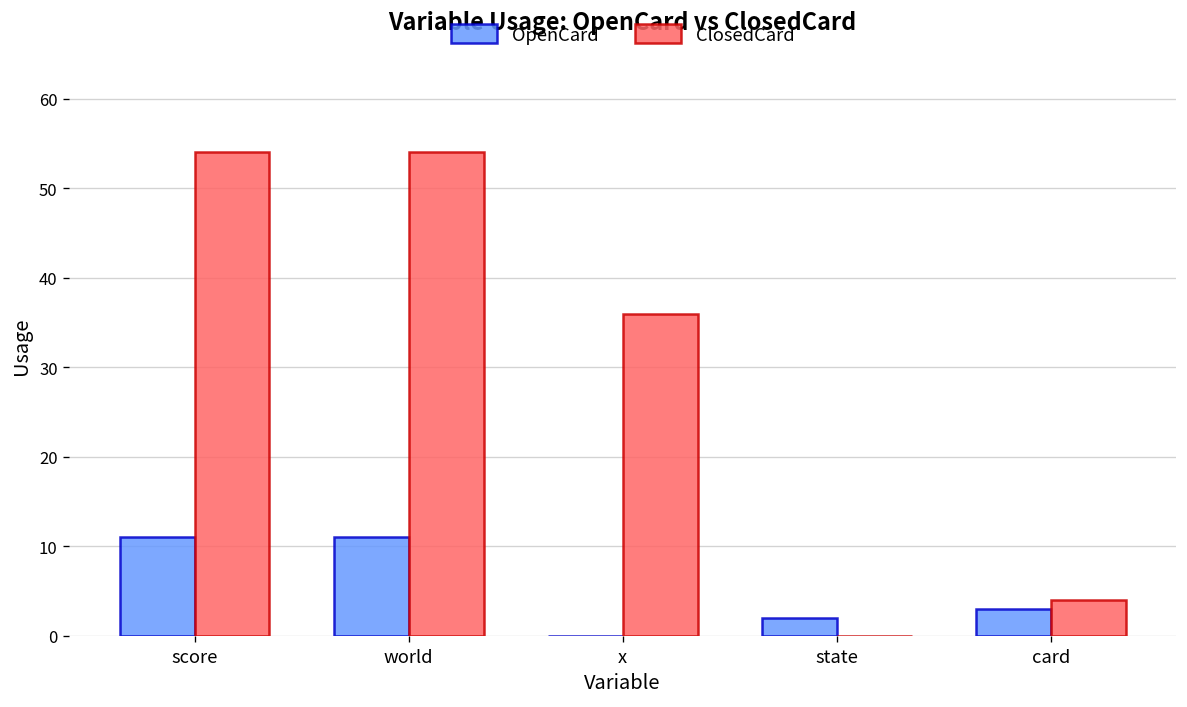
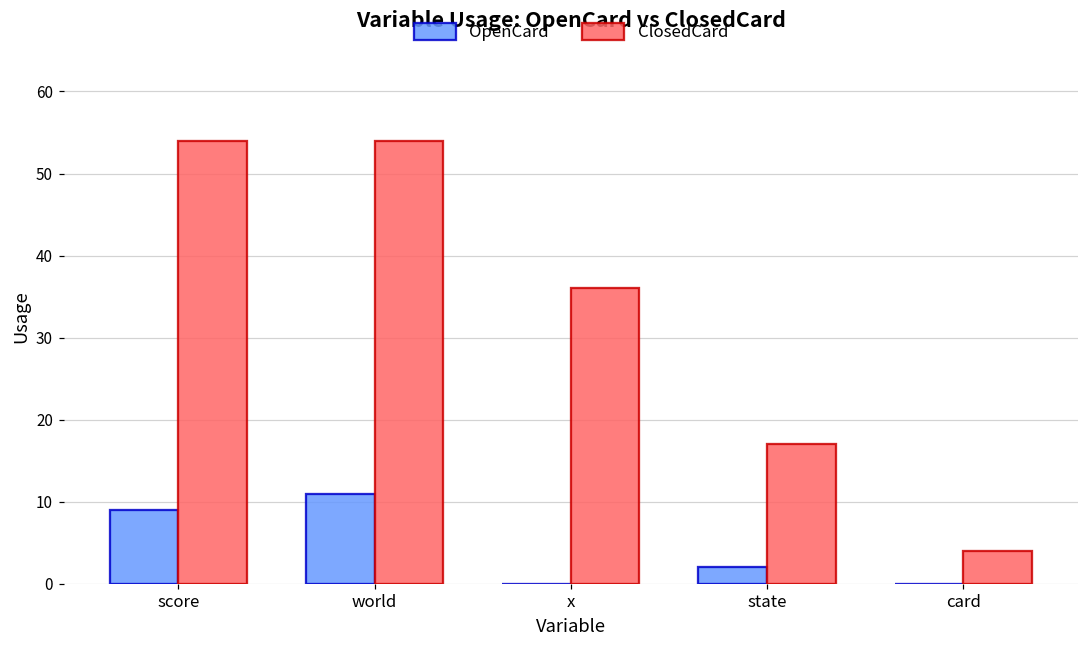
OpenCard, score: 11 -> 9
ClosedCard, state: 0 -> 17
OpenCard, card: 3 -> 0
